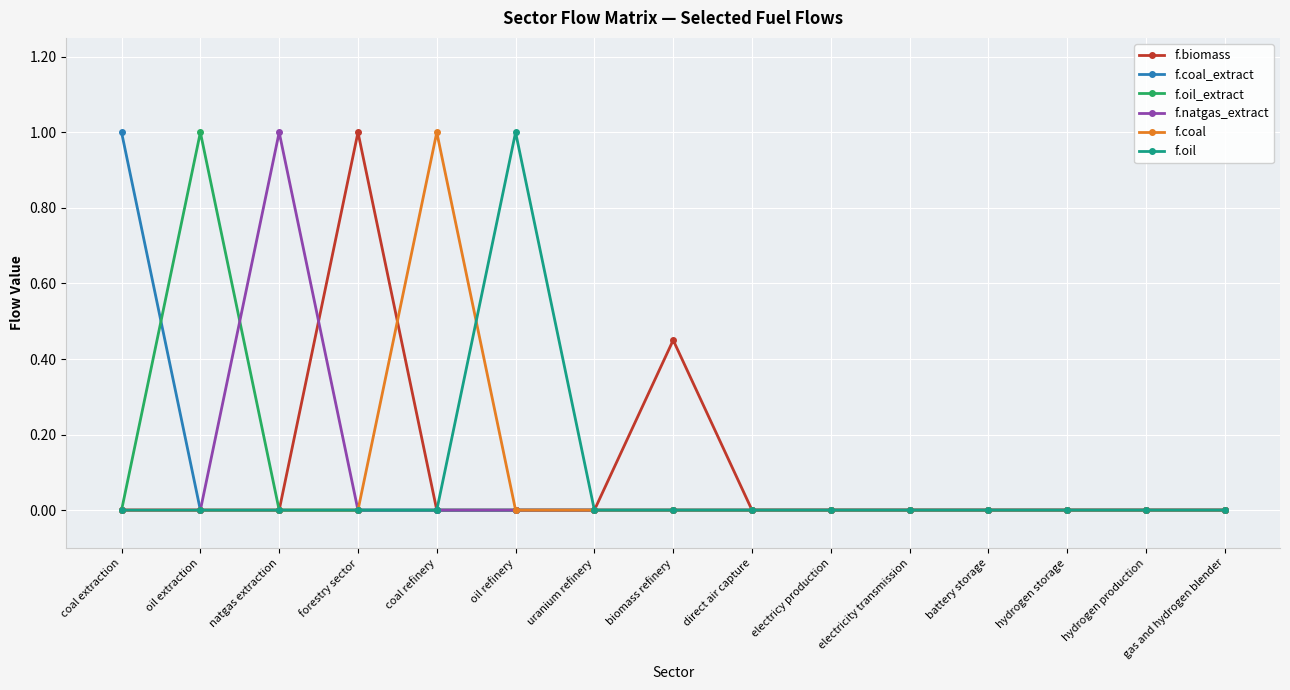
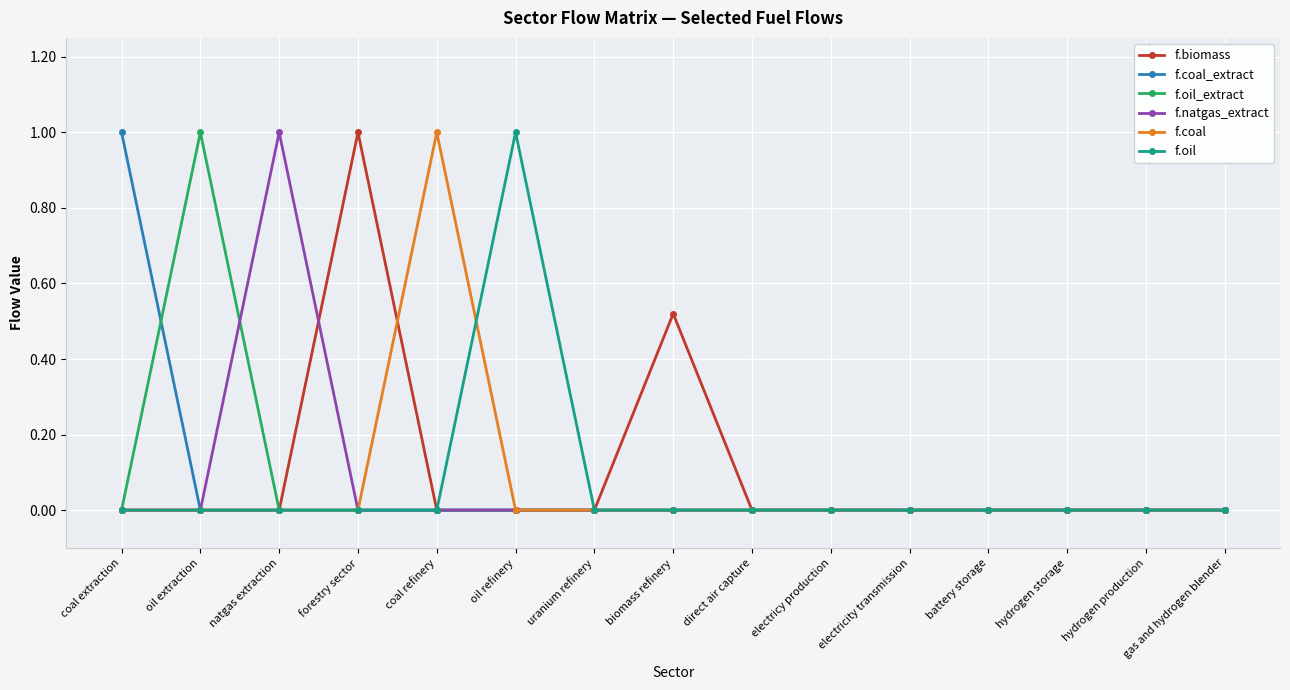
f.biomass, biomass refinery: 0.45 -> 0.52
